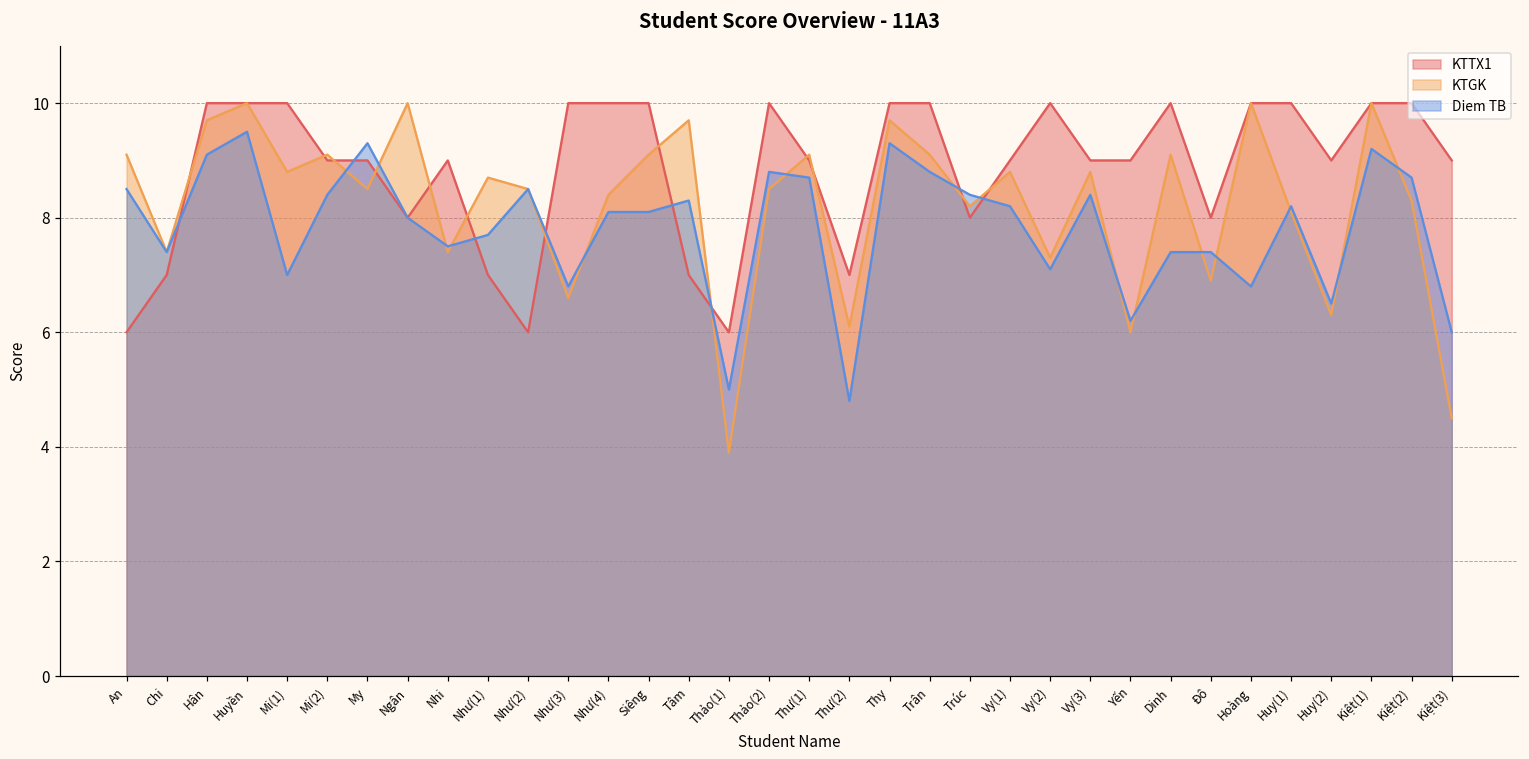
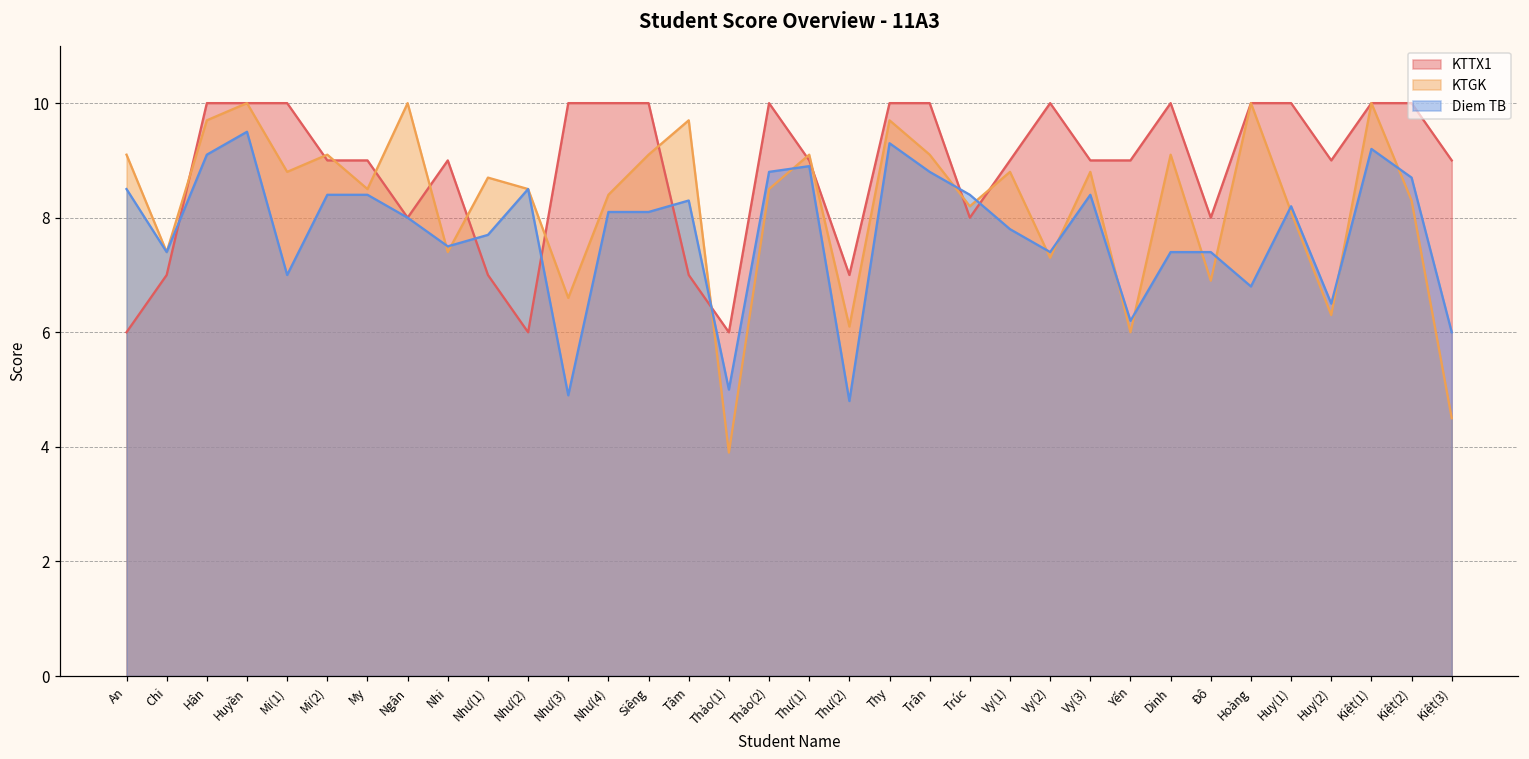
Diem TB, My: 9.3 -> 8.4
Diem TB, Như(3): 6.8 -> 4.9
Diem TB, Thư(1): 8.7 -> 8.9
Diem TB, Vy(1): 8.2 -> 7.8
Diem TB, Vy(2): 7.1 -> 7.4
